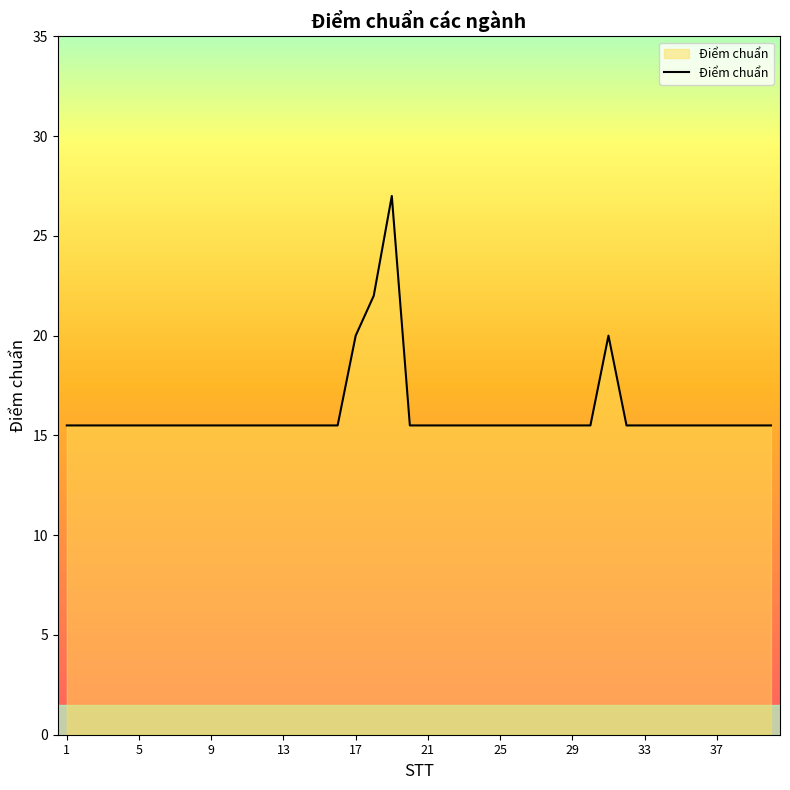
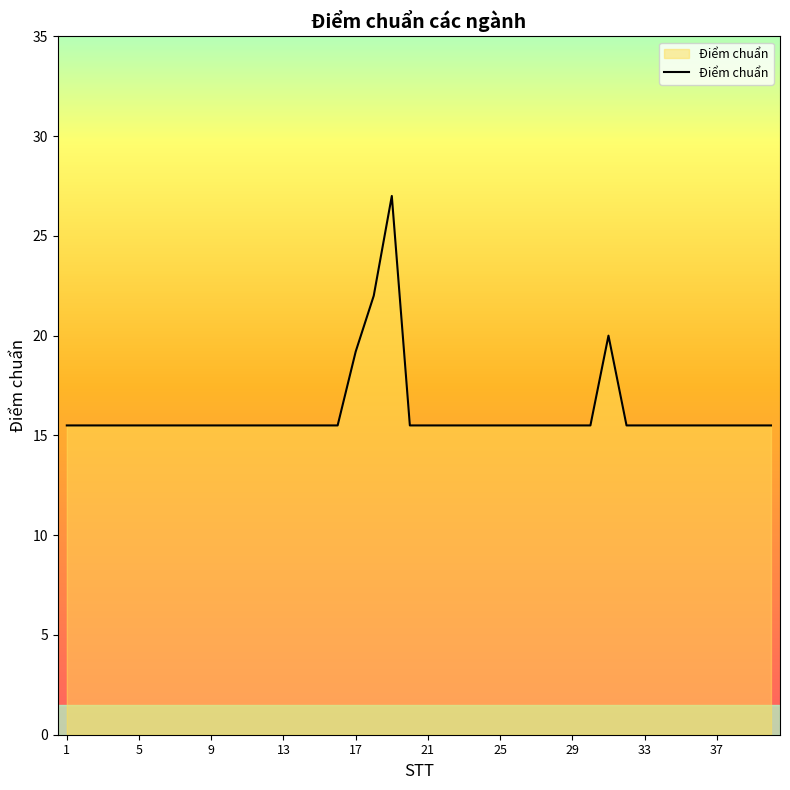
17: 20.0 -> 19.2
